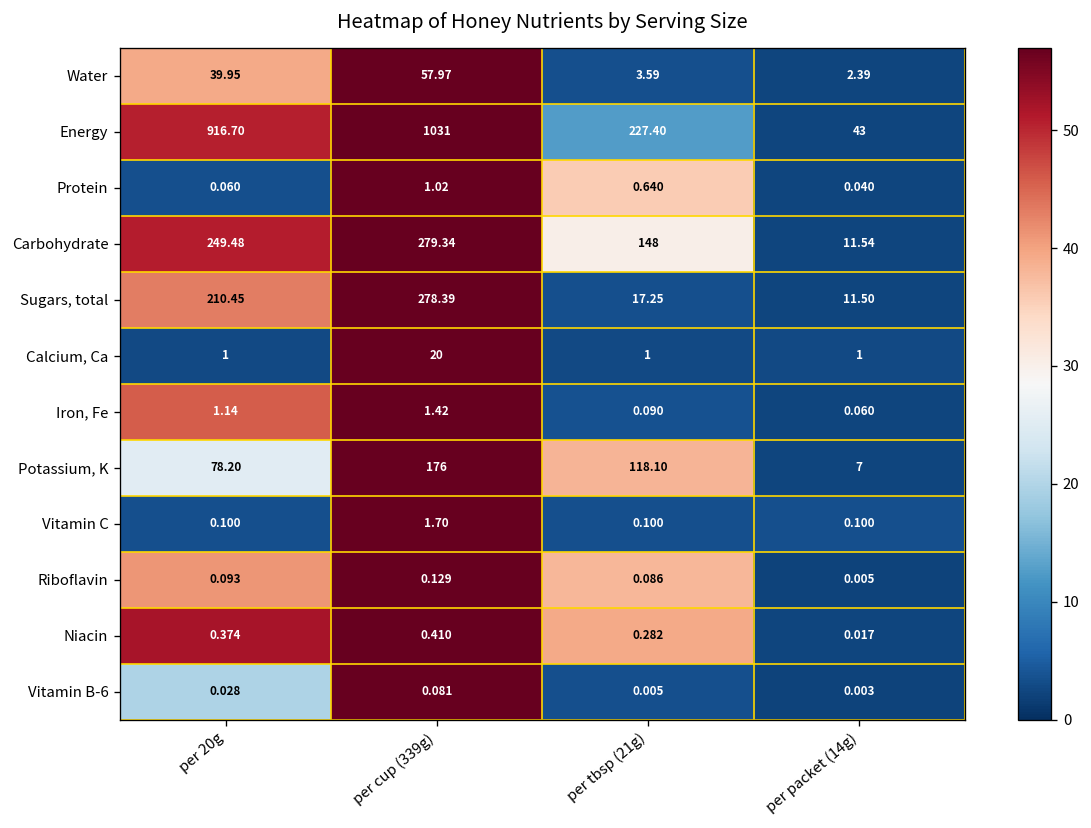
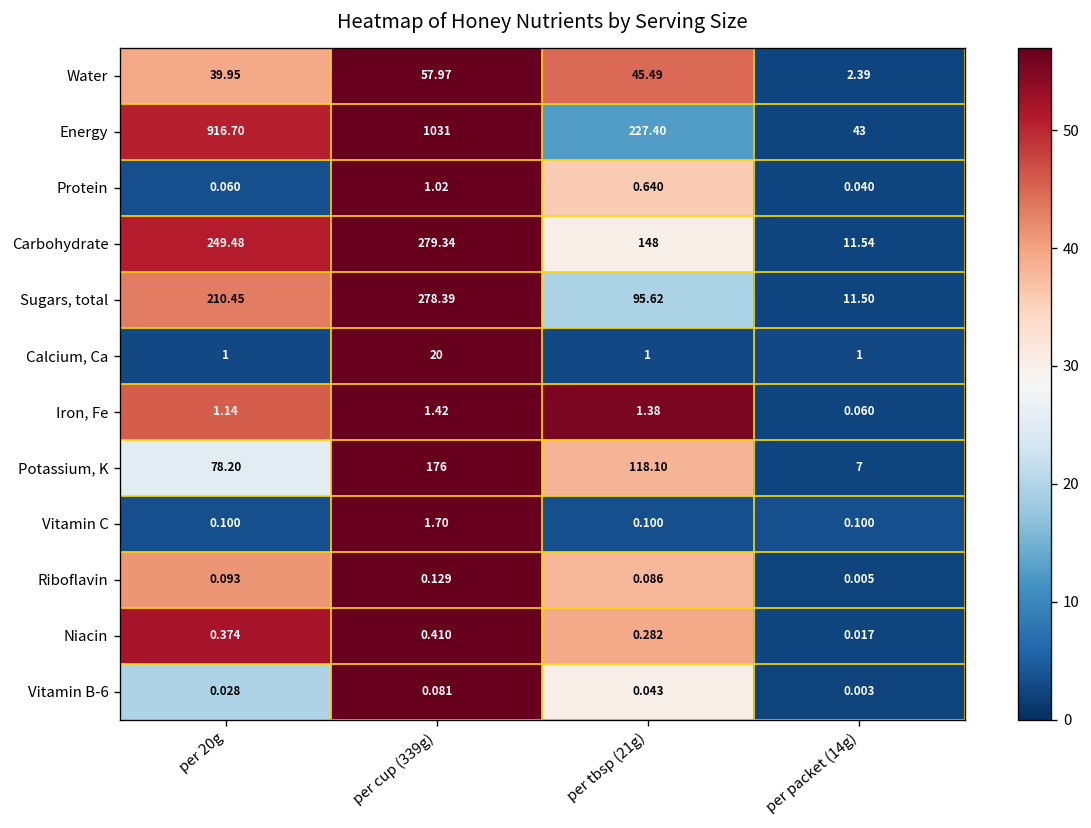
Water, per tbsp (21g): 3.59 -> 45.49
Sugars, total, per tbsp (21g): 17.25 -> 95.62
Iron, Fe, per tbsp (21g): 0.090 -> 1.38
Vitamin B-6, per tbsp (21g): 0.005 -> 0.043
